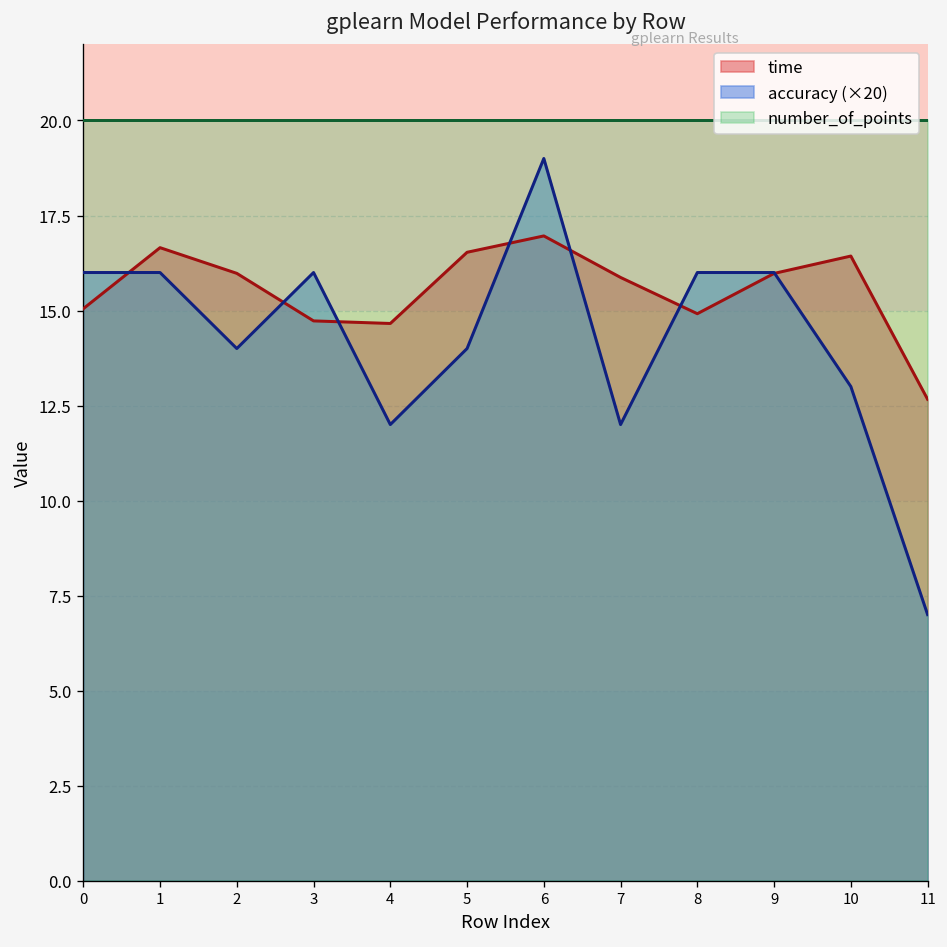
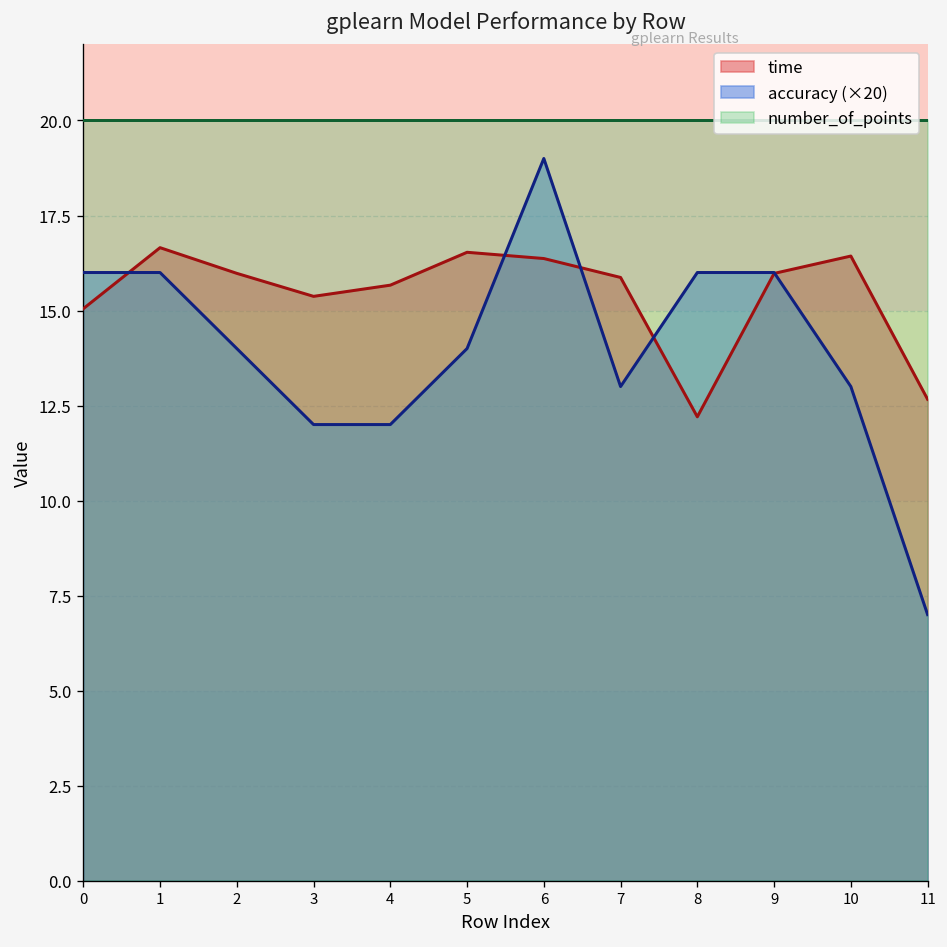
time, 3: 14.7 -> 15.4
accuracy (×20), 3: 16.0 -> 12.0
time, 4: 14.7 -> 15.7
time, 6: 17.0 -> 16.4
accuracy (×20), 7: 12.0 -> 13.0
time, 8: 14.9 -> 12.2
